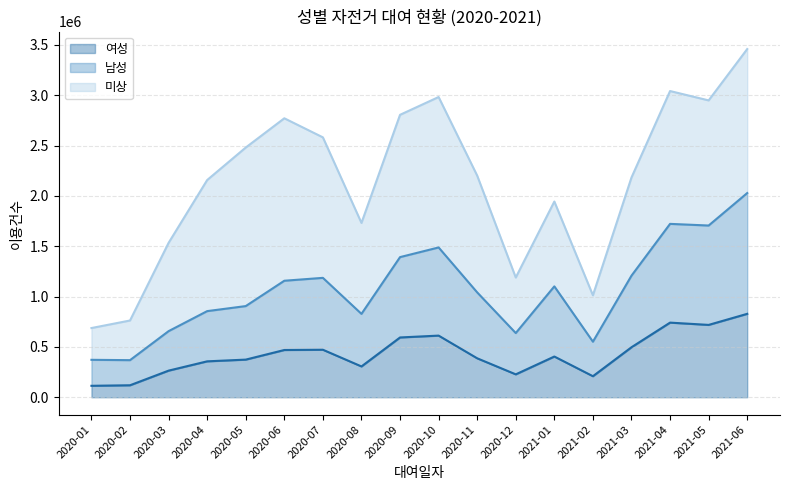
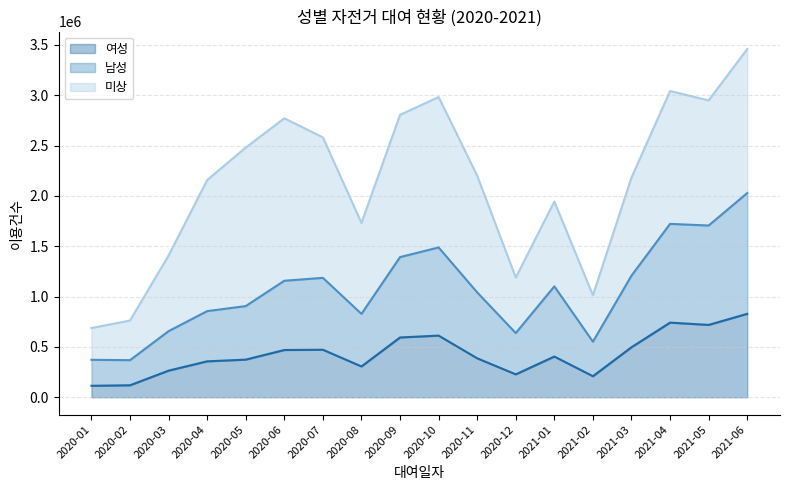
미상, 2020-03: 880000 -> 750000
